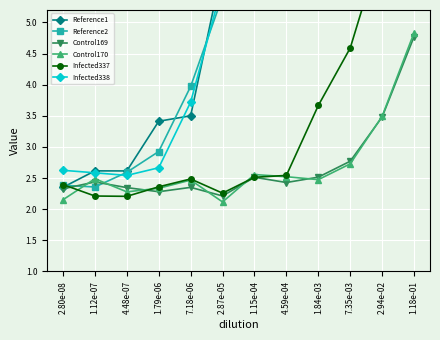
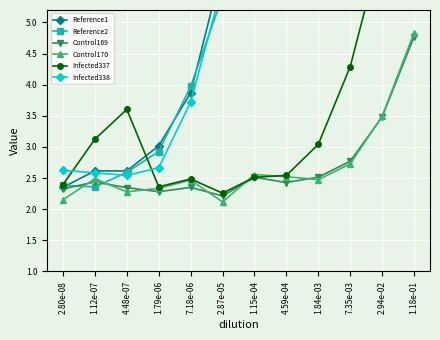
Infected337, 1.12e-07: 2.2 -> 3.1
Infected337, 4.48e-07: 2.2 -> 3.6
Reference1, 1.79e-06: 3.4 -> 3.0
Reference1, 7.18e-06: 3.5 -> 3.9
Infected337, 1.84e-03: 3.7 -> 3.0
Infected337, 7.35e-03: 4.6 -> 4.3
